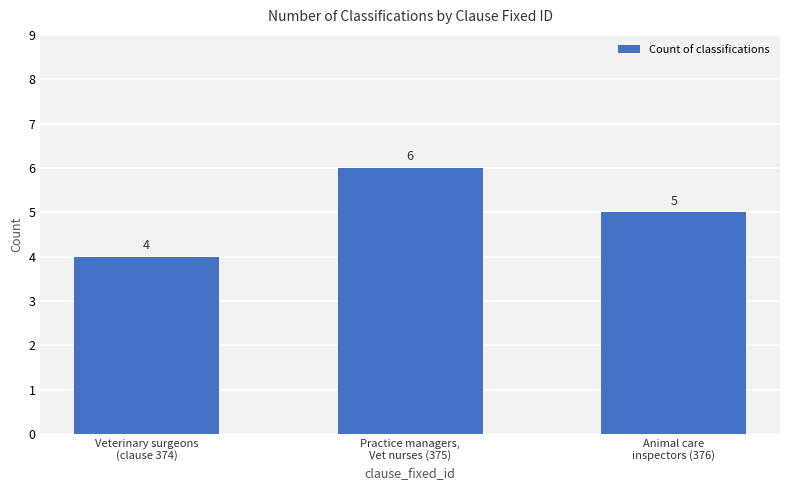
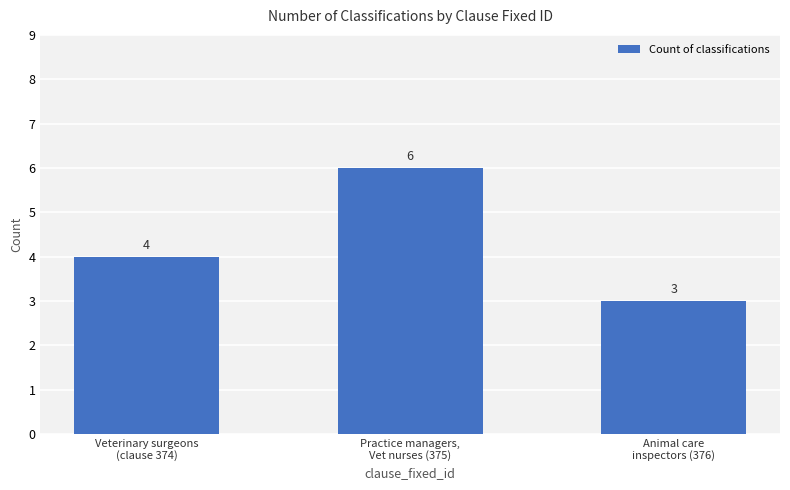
Animal care inspectors (376): 5 -> 3
